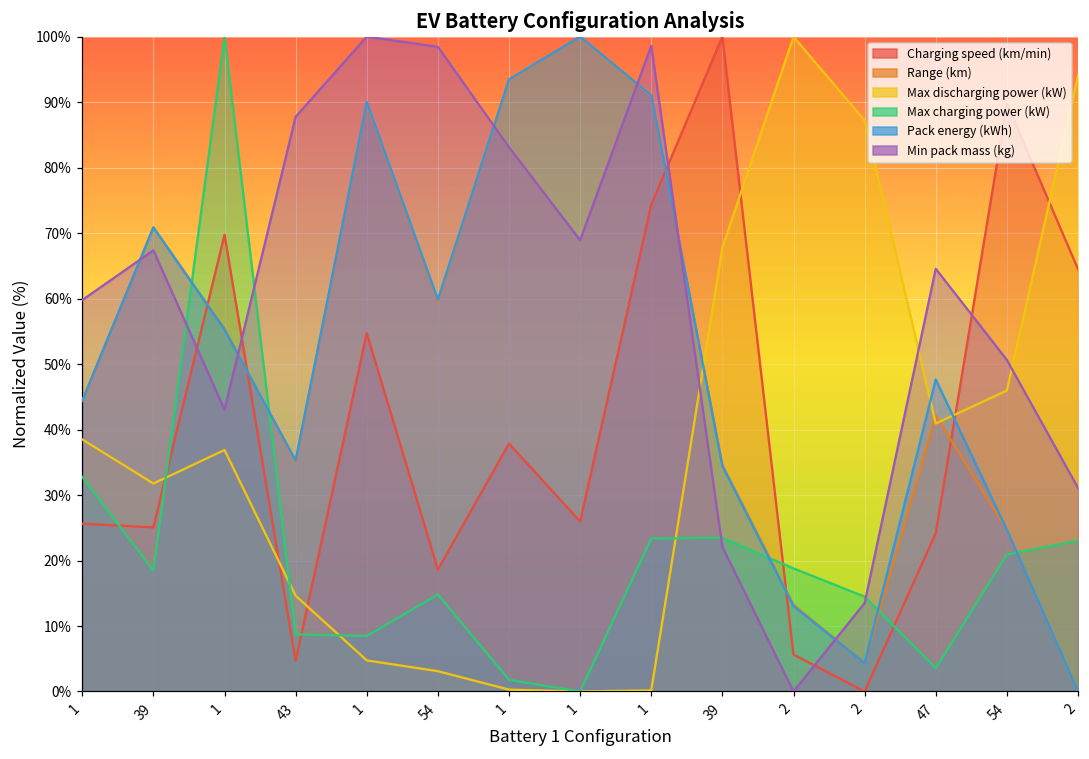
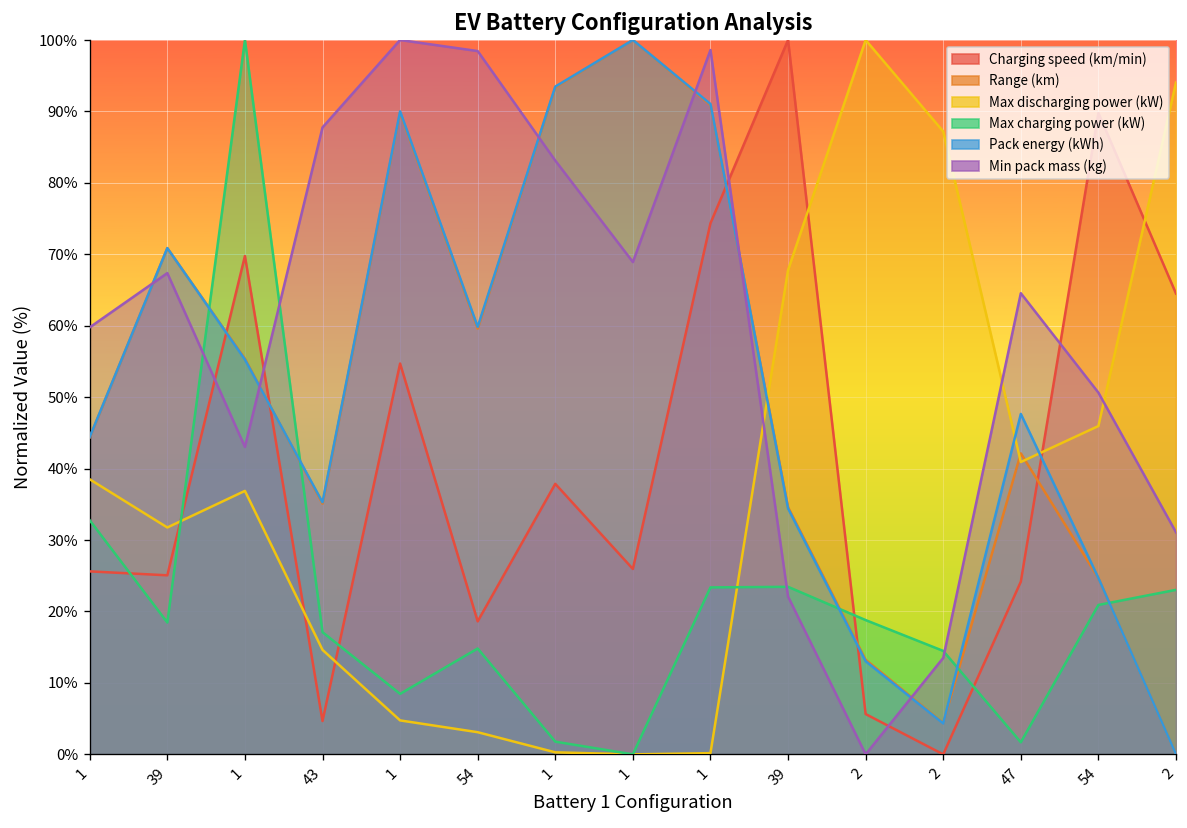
Max charging power (kW), 43: 9% -> 17%
Max charging power (kW), 47: 4% -> 2%
